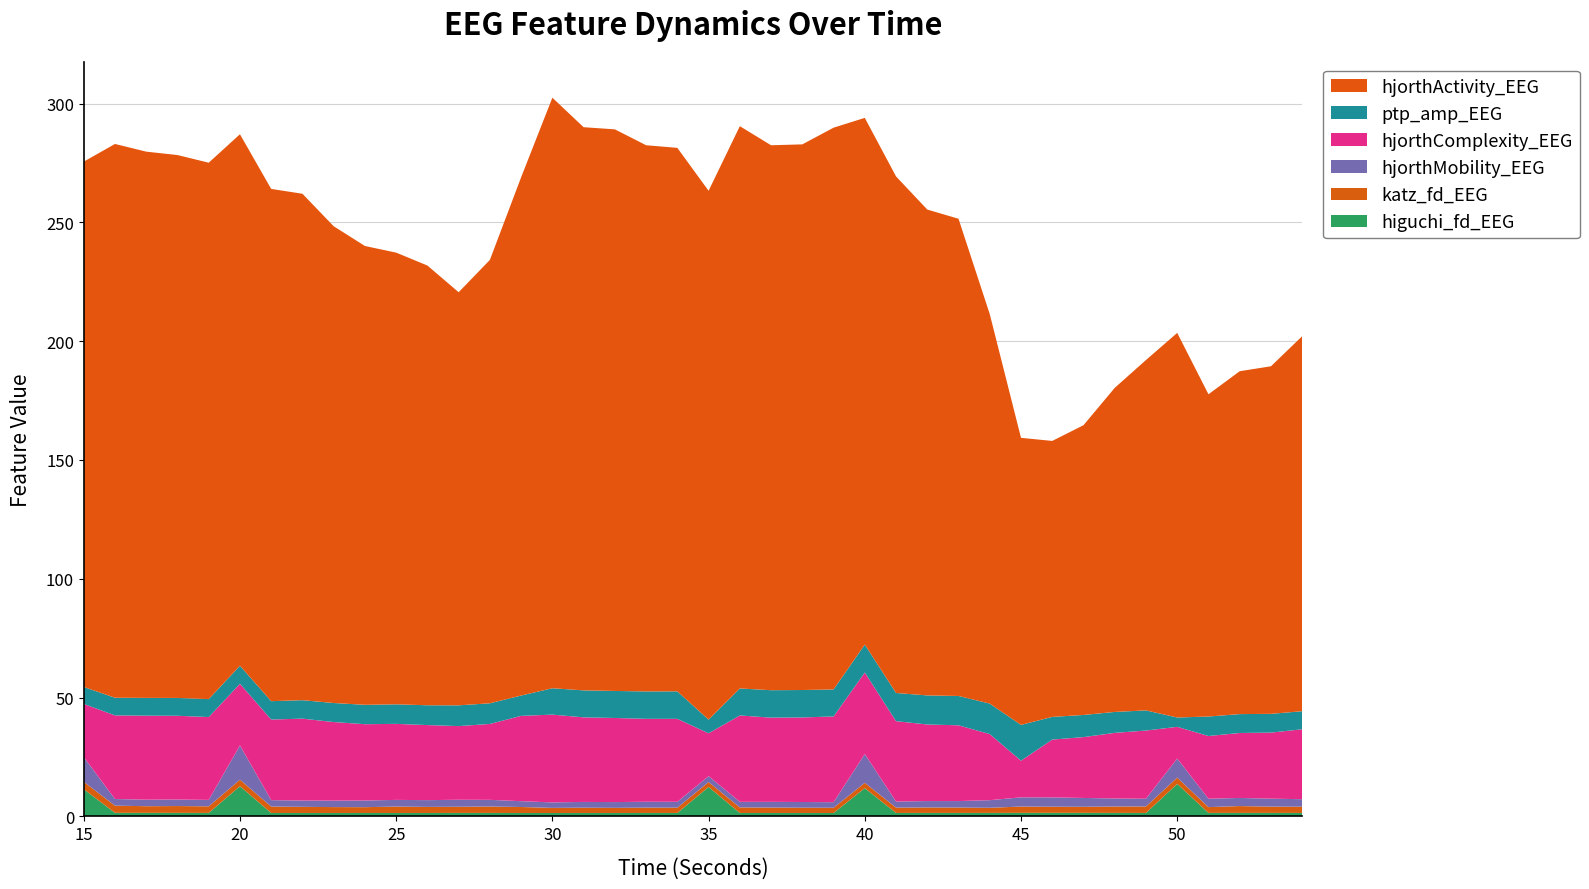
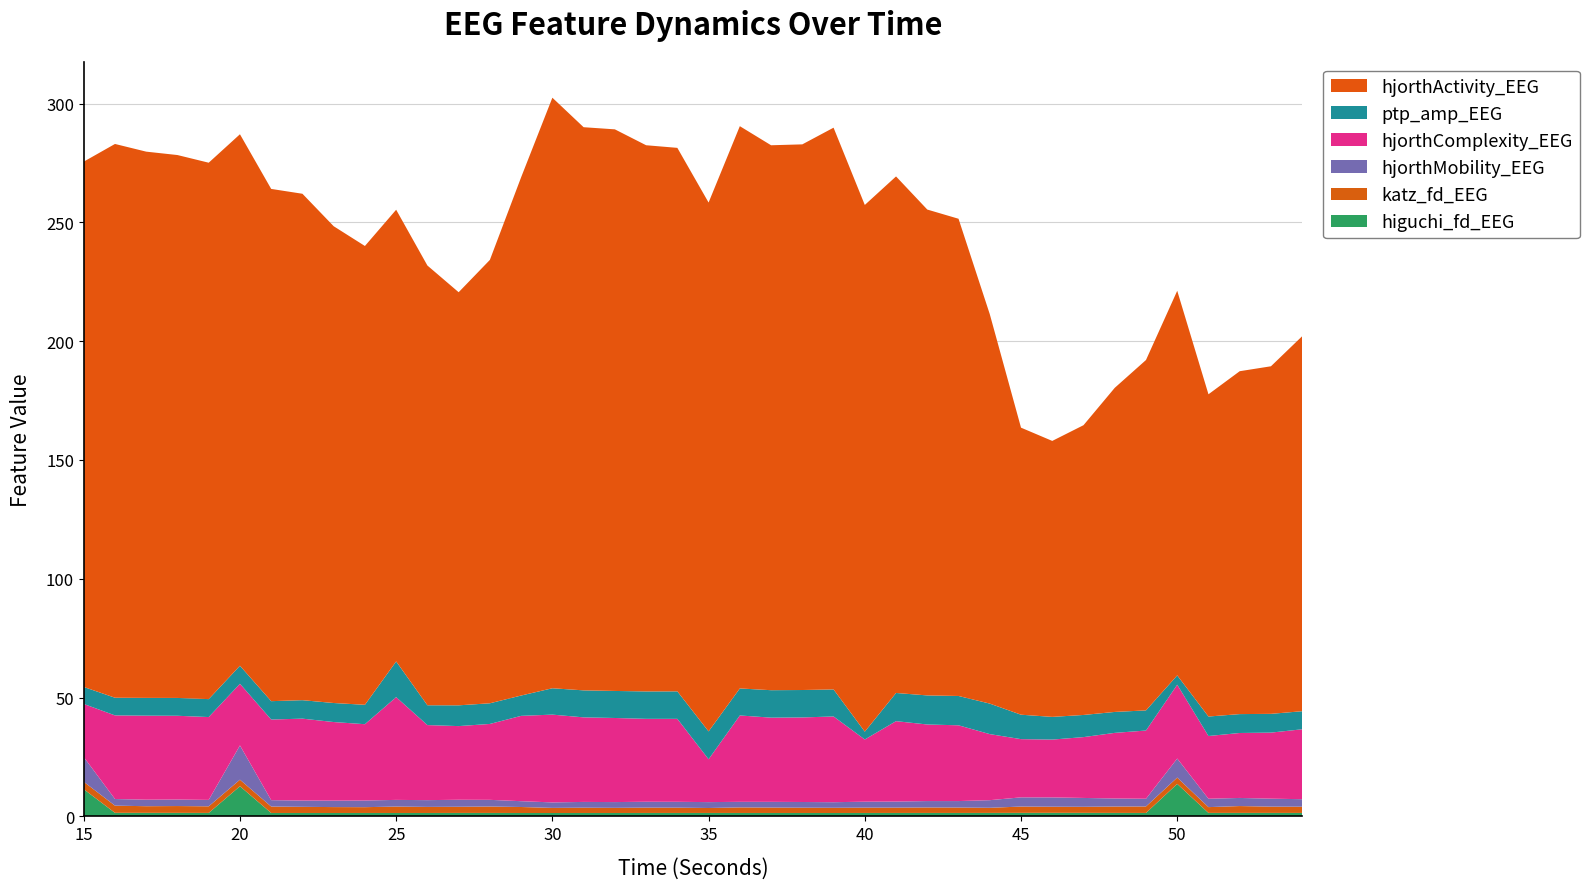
hjorthComplexity_EEG, 25: 32 -> 43
ptp_amp_EEG, 25: 8 -> 15
higuchi_fd_EEG, 35: 12 -> 1
ptp_amp_EEG, 35: 6 -> 12
higuchi_fd_EEG, 40: 12 -> 1
hjorthMobility_EEG, 40: 12 -> 3
hjorthComplexity_EEG, 40: 34 -> 26
ptp_amp_EEG, 40: 12 -> 3
hjorthComplexity_EEG, 45: 15 -> 24
ptp_amp_EEG, 45: 15 -> 10
hjorthComplexity_EEG, 50: 13 -> 31
